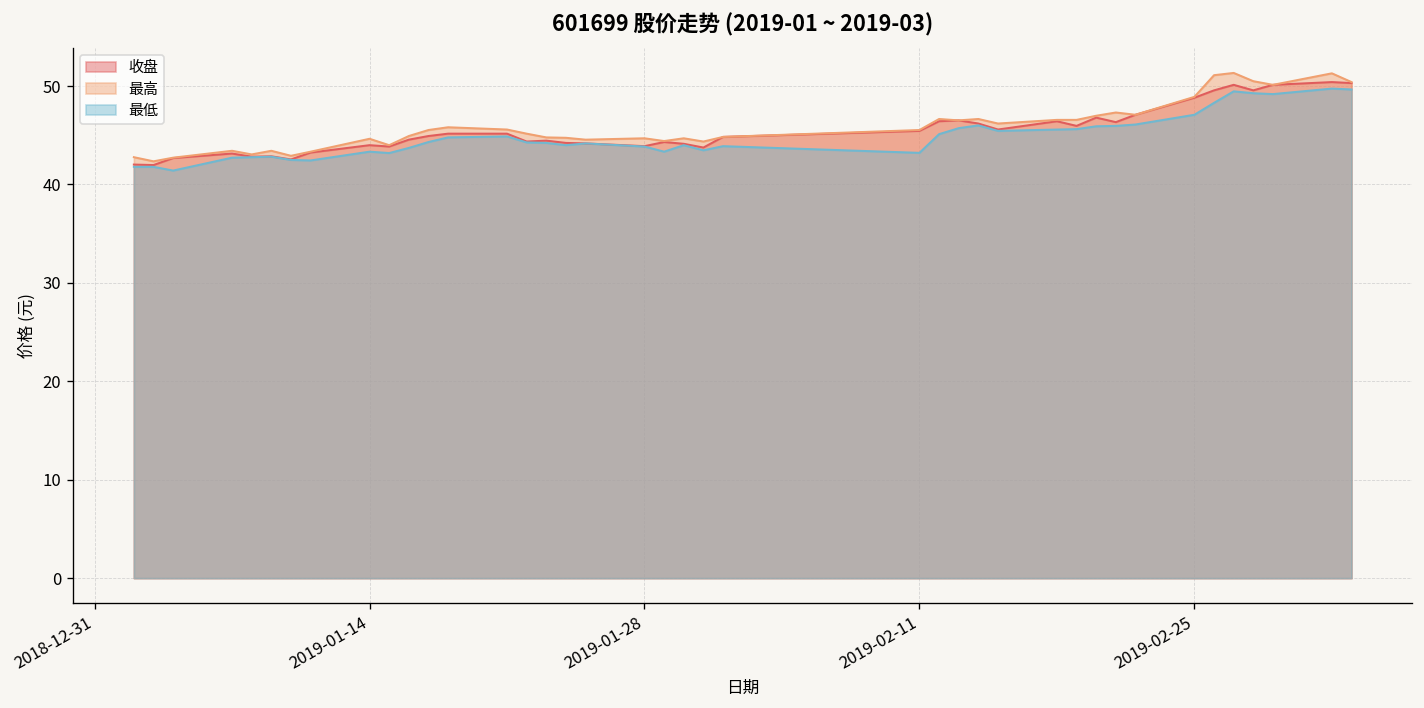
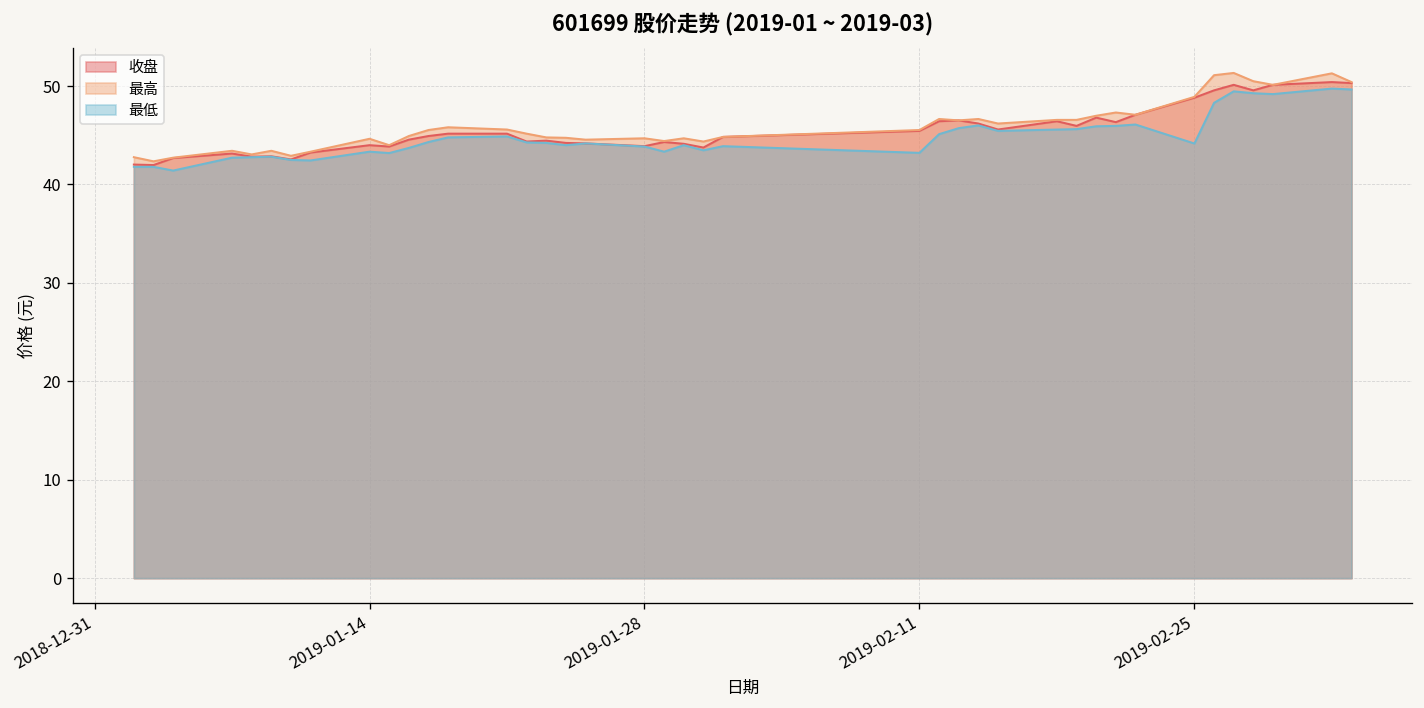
最低, 2019-02-25: 47 -> 44
